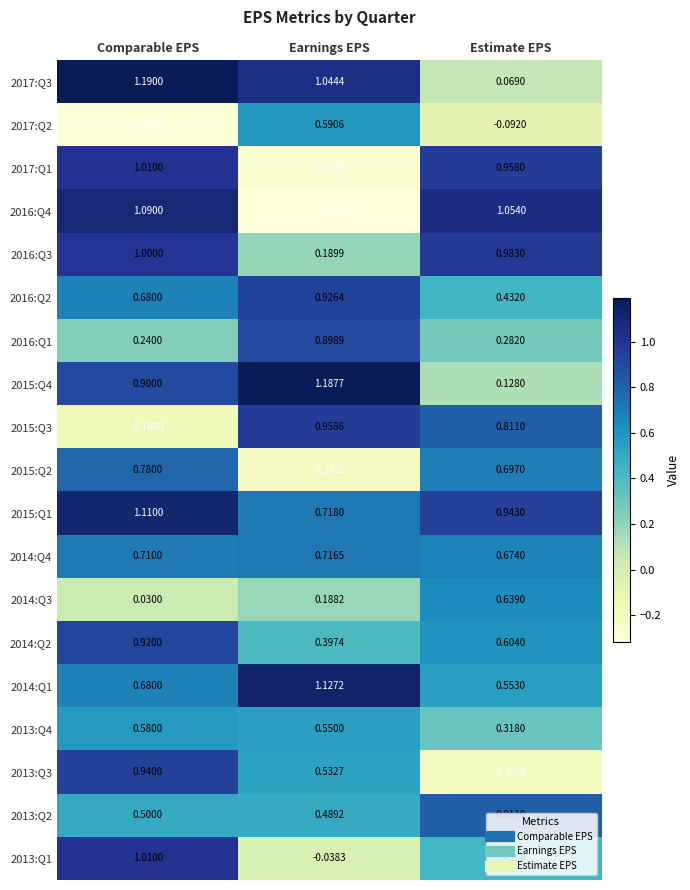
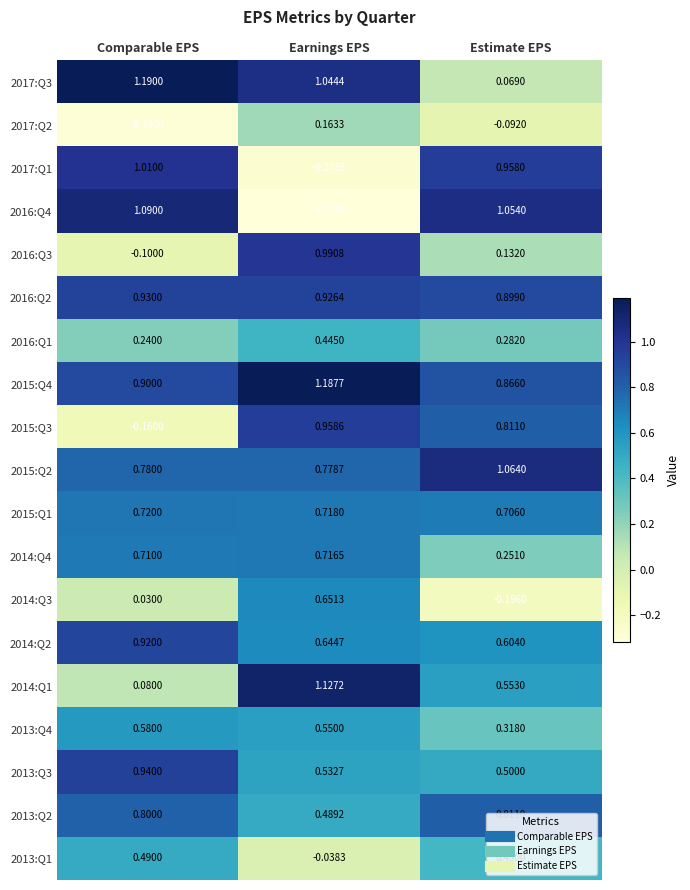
2017:Q2, Earnings EPS: 0.5906 -> 0.1633
2016:Q3, Comparable EPS: 1.0000 -> -0.1000
2016:Q3, Earnings EPS: 0.1899 -> 0.9908
2016:Q3, Estimate EPS: 0.9830 -> 0.1320
2016:Q2, Comparable EPS: 0.6800 -> 0.9300
2016:Q2, Estimate EPS: 0.4320 -> 0.8990
2016:Q1, Earnings EPS: 0.8989 -> 0.4450
2015:Q4, Estimate EPS: 0.1280 -> 0.8660
2015:Q2, Earnings EPS: -0.2029 -> 0.7787
2015:Q2, Estimate EPS: 0.6970 -> 1.0640
2015:Q1, Comparable EPS: 1.1100 -> 0.7200
2015:Q1, Estimate EPS: 0.9430 -> 0.7060
2014:Q4, Estimate EPS: 0.6740 -> 0.2510
2014:Q3, Earnings EPS: 0.1882 -> 0.6513
2014:Q3, Estimate EPS: 0.6390 -> -0.1960
2014:Q2, Earnings EPS: 0.3974 -> 0.6447
2014:Q1, Comparable EPS: 0.6800 -> 0.0800
2013:Q3, Estimate EPS: -0.2000 -> 0.5000
2013:Q2, Comparable EPS: 0.5000 -> 0.8000
2013:Q1, Comparable EPS: 1.0100 -> 0.4900
